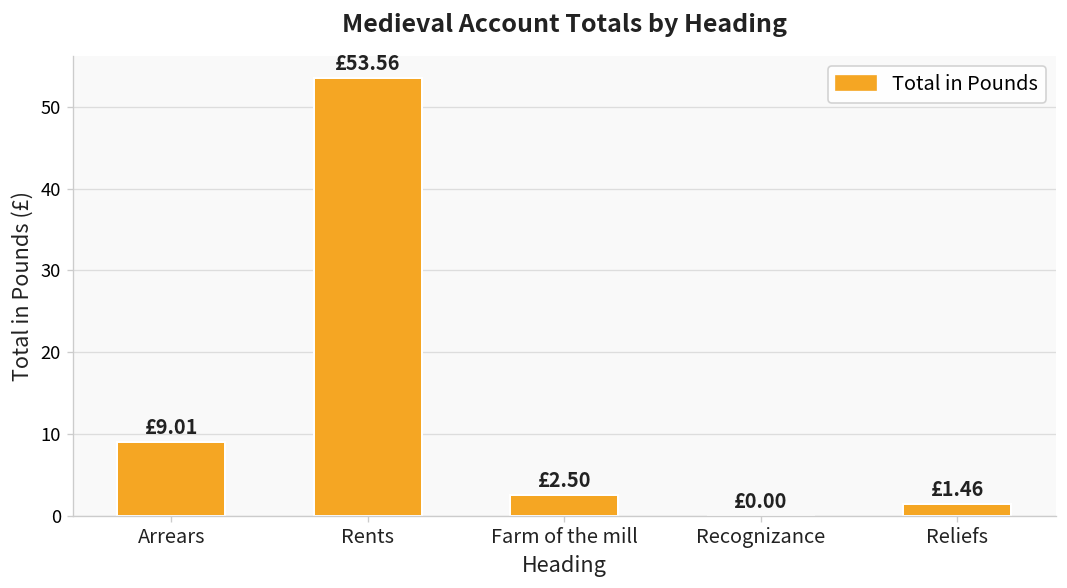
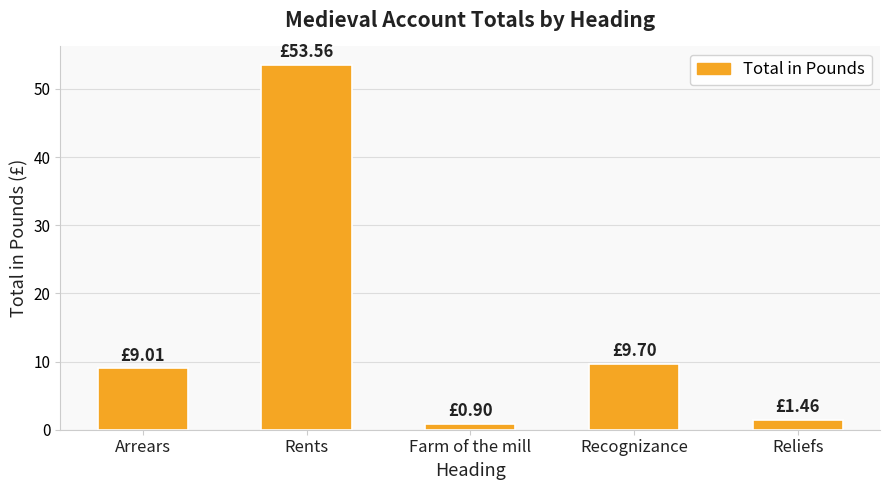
Farm of the mill: £2.50 -> £0.90
Recognizance: £0.00 -> £9.70
